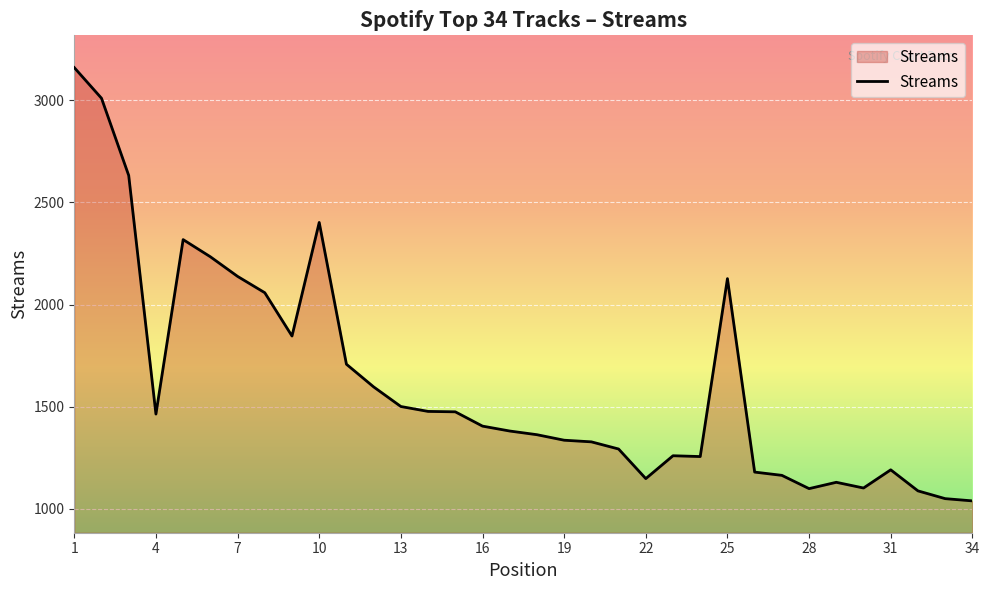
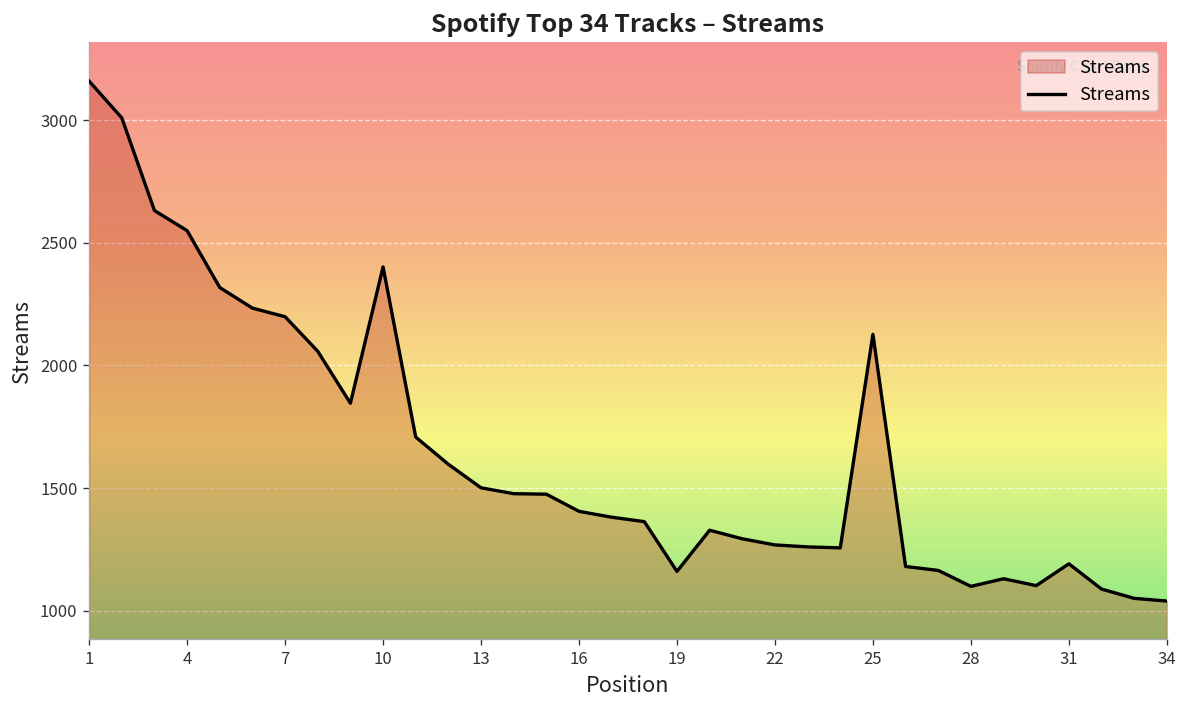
4: 1460 -> 2550
7: 2140 -> 2200
19: 1340 -> 1160
22: 1150 -> 1270
